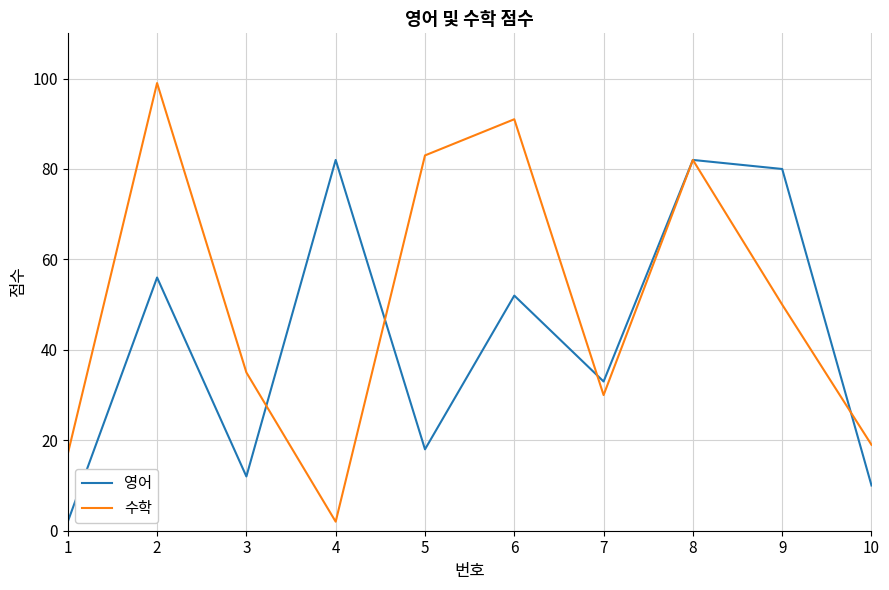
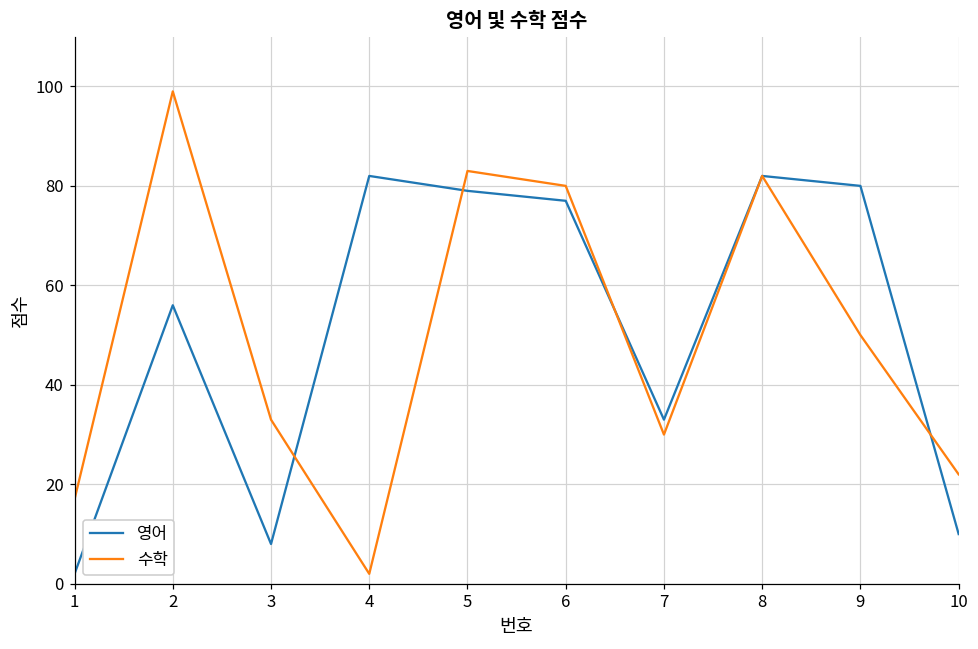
영어, 3: 12 -> 8
수학, 3: 35 -> 33
영어, 5: 18 -> 79
영어, 6: 52 -> 77
수학, 6: 91 -> 80
수학, 10: 19 -> 22
